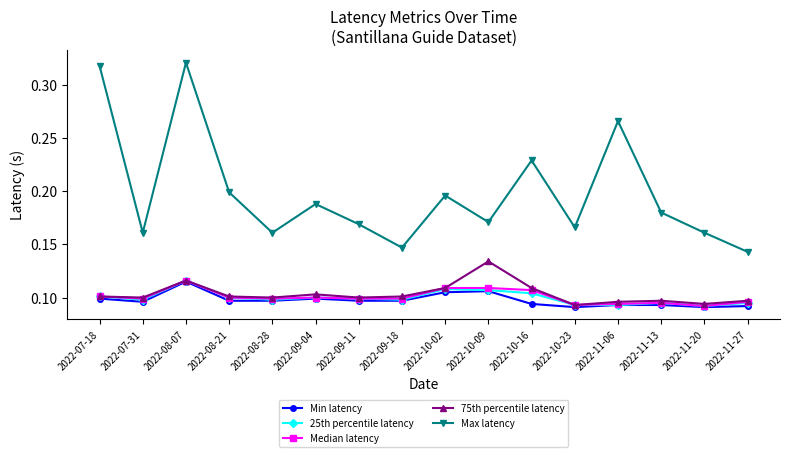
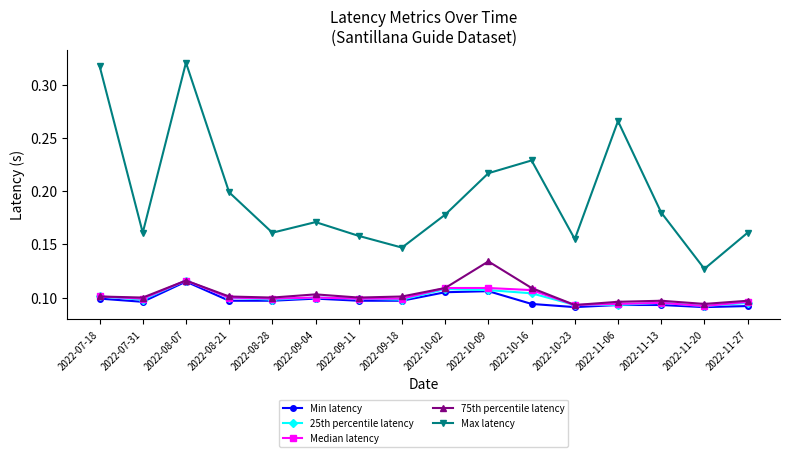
Max latency, 2022-09-04: 0.188 -> 0.171
Max latency, 2022-09-11: 0.169 -> 0.158
Max latency, 2022-10-02: 0.196 -> 0.178
Max latency, 2022-10-09: 0.171 -> 0.217
Max latency, 2022-10-23: 0.166 -> 0.155
Max latency, 2022-11-20: 0.161 -> 0.127
Max latency, 2022-11-27: 0.143 -> 0.161
